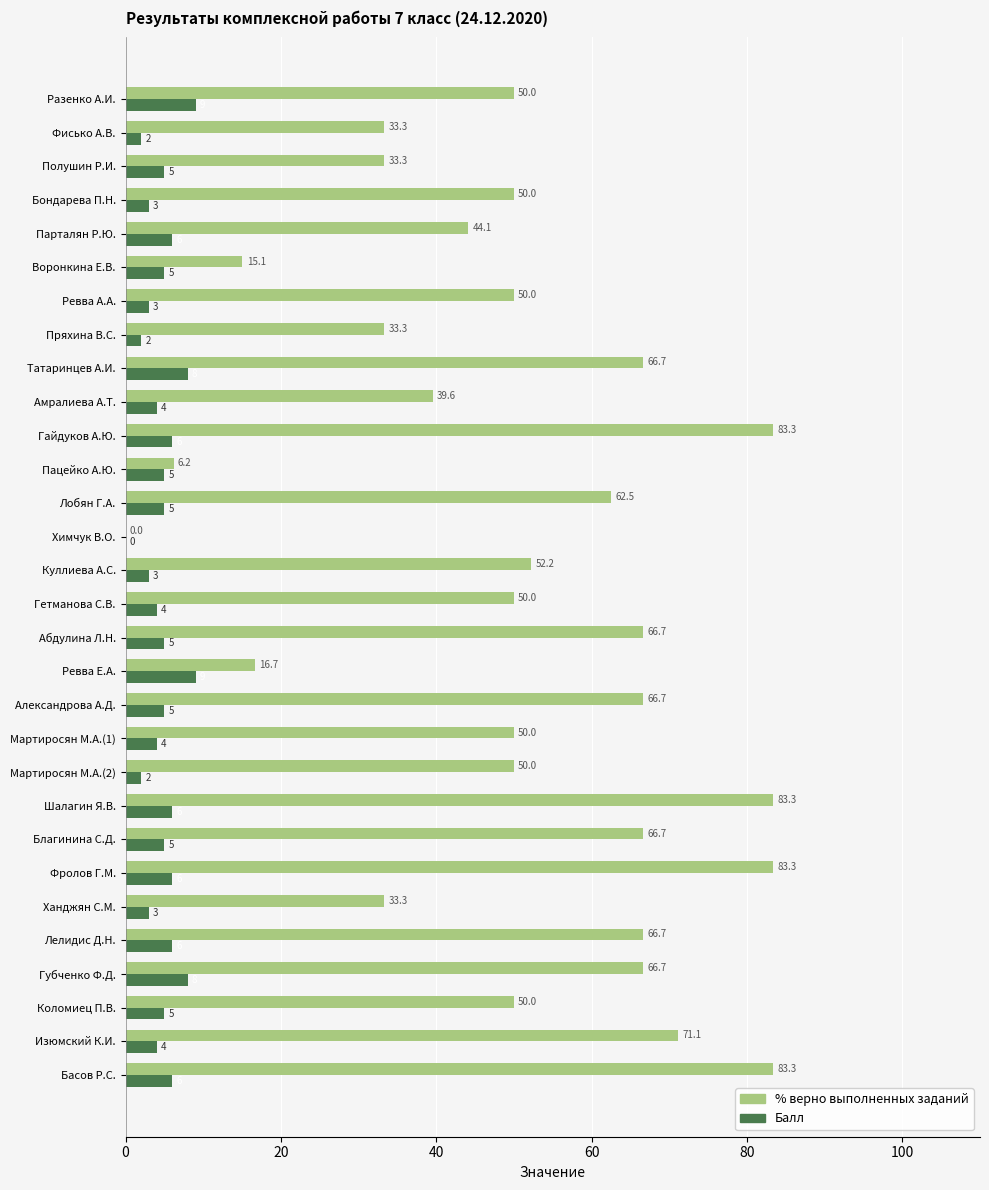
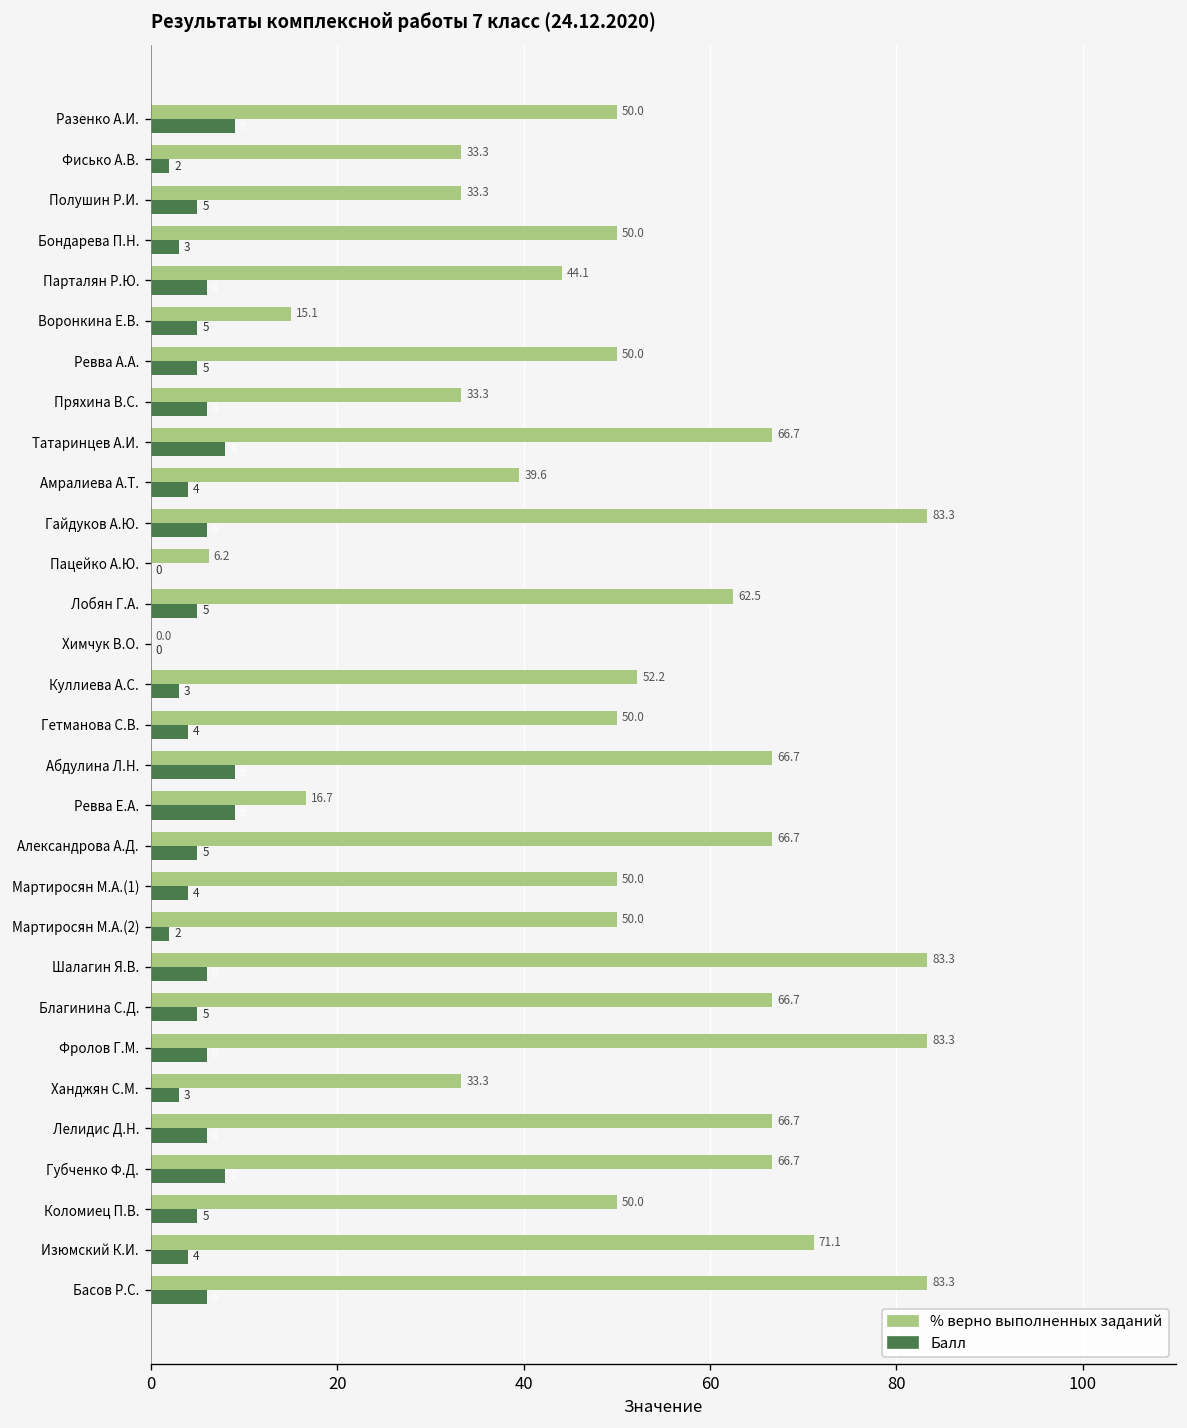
Балл, Ревва А.А.: 3 -> 5
Балл, Пряхина В.С.: 2 -> 6
Балл, Пацейко А.Ю.: 5 -> 0
Балл, Абдулина Л.Н.: 5 -> 9
